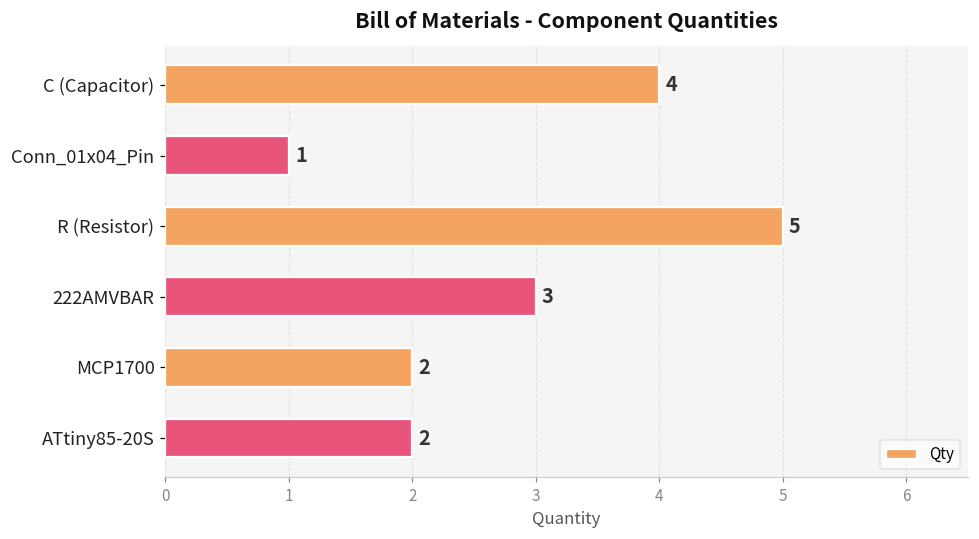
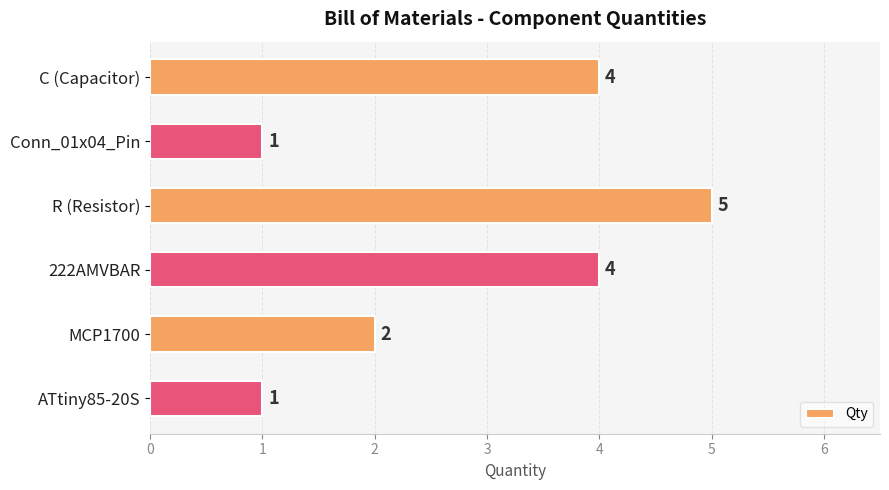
222AMVBAR: 3 -> 4
ATtiny85-20S: 2 -> 1
